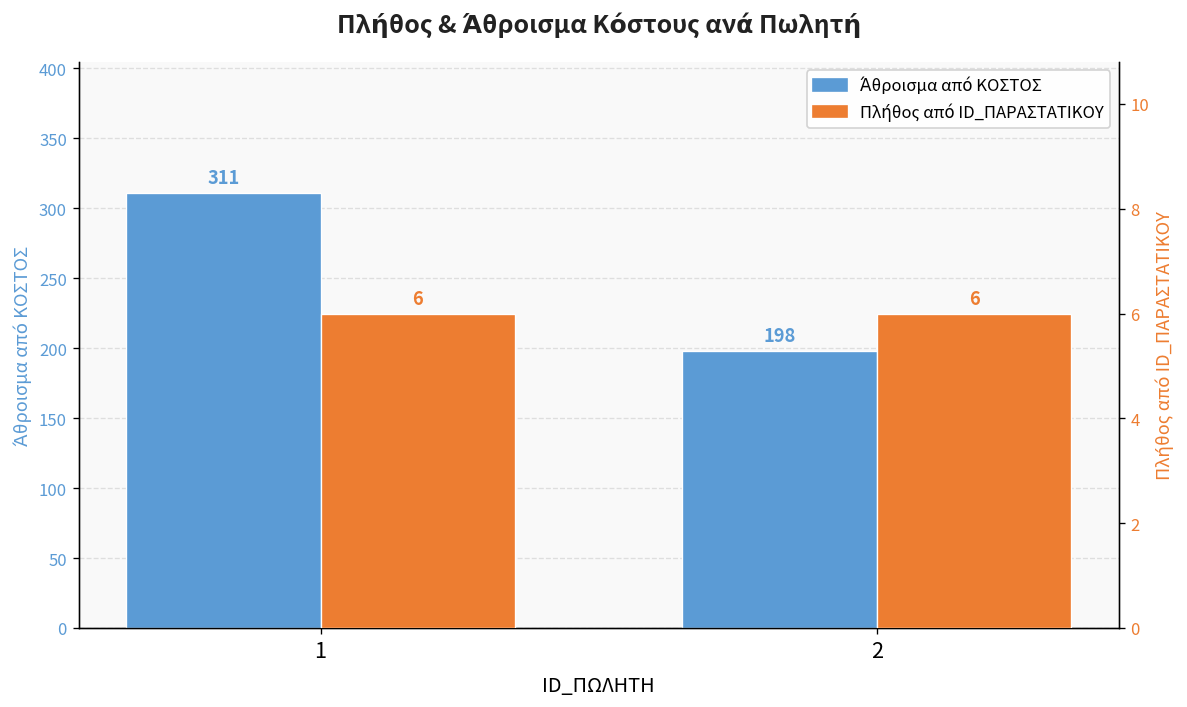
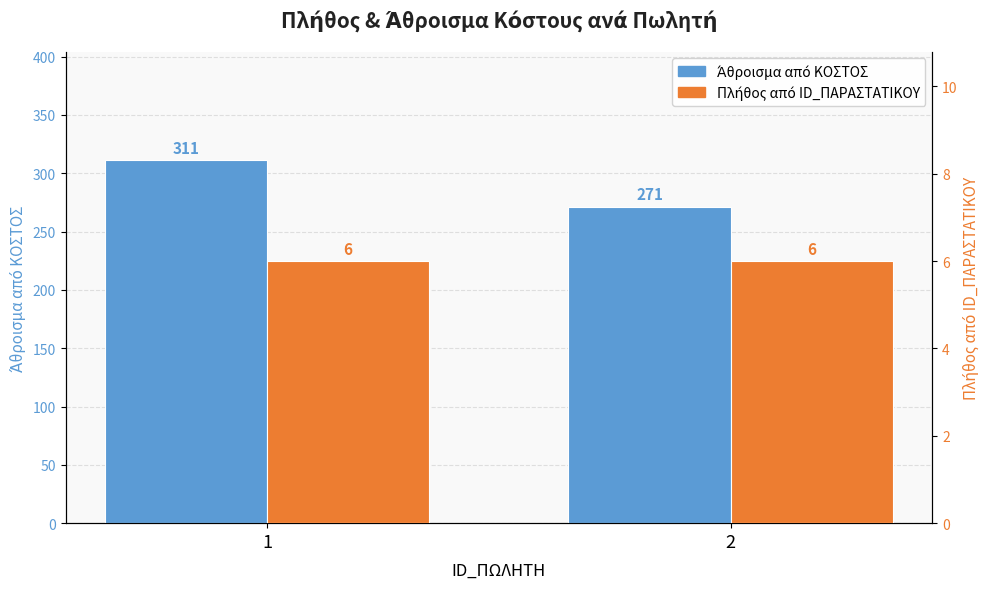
Άθροισμα από ΚΟΣΤΟΣ, 2: 198 -> 271
